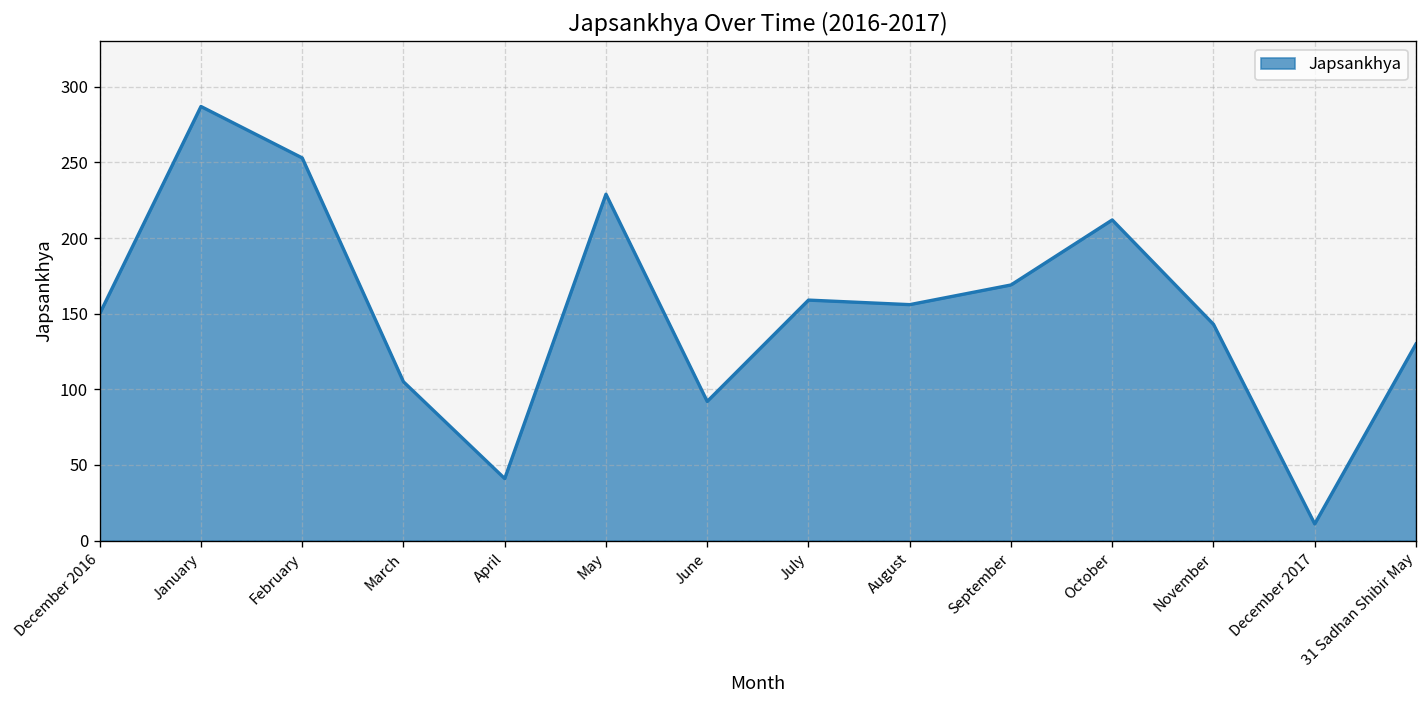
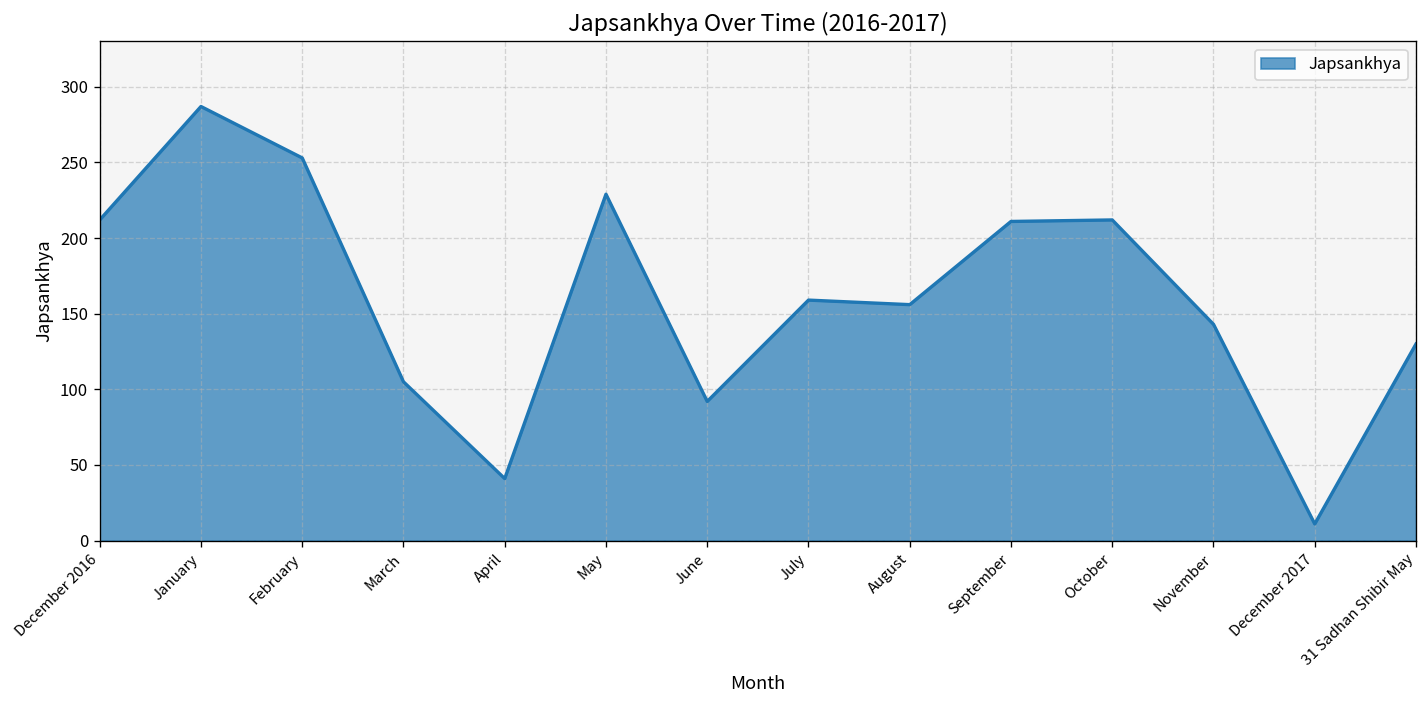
December 2016: 150 -> 212
September: 169 -> 211
